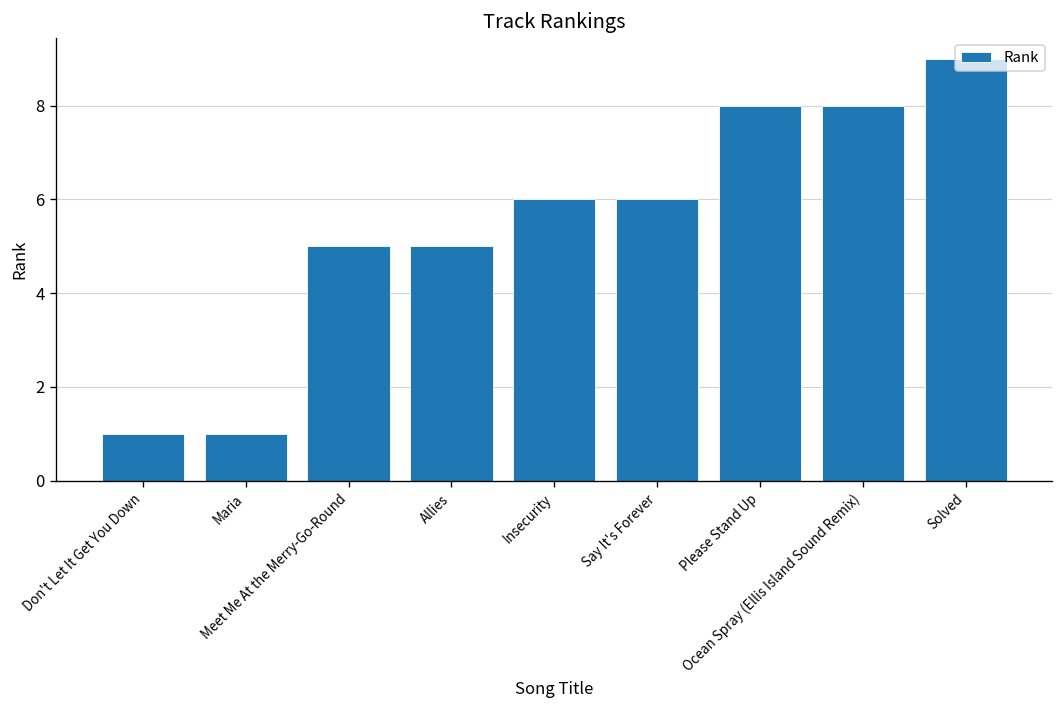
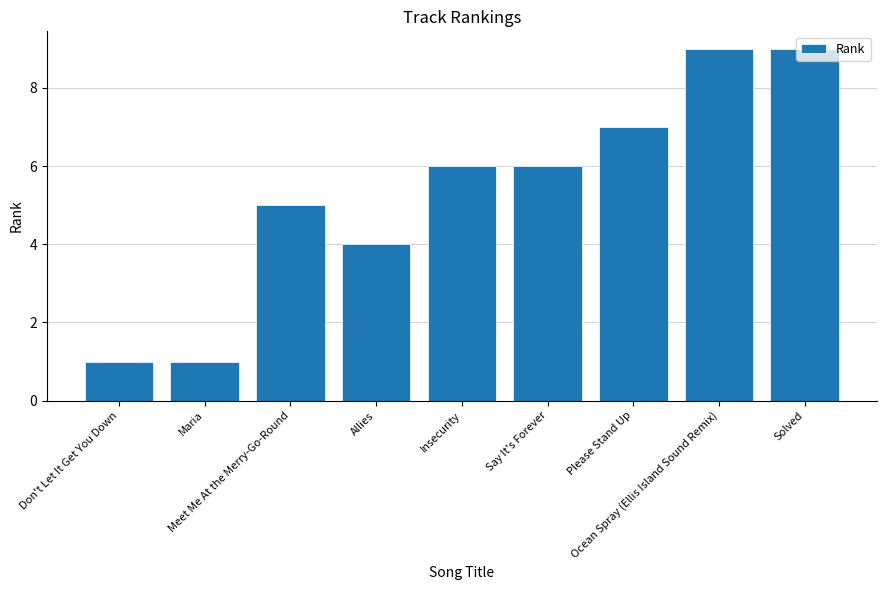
Allies: 5 -> 4
Please Stand Up: 8 -> 7
Ocean Spray (Ellis Island Sound Remix): 8 -> 9
